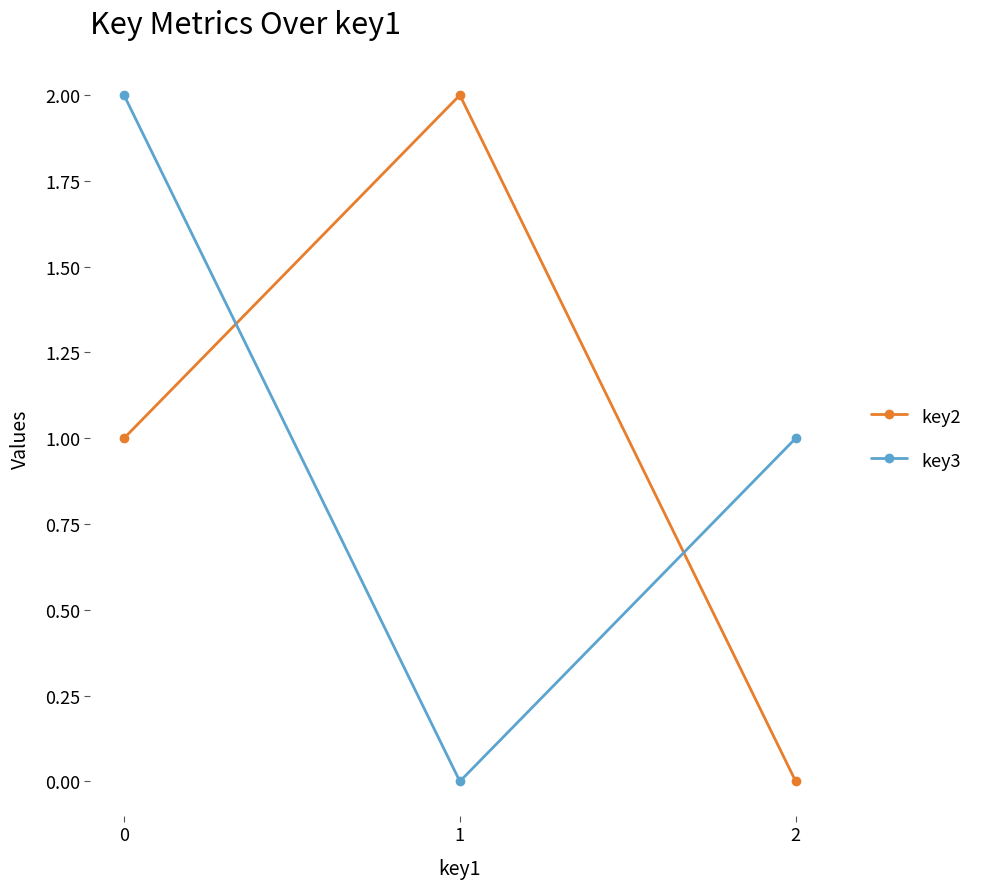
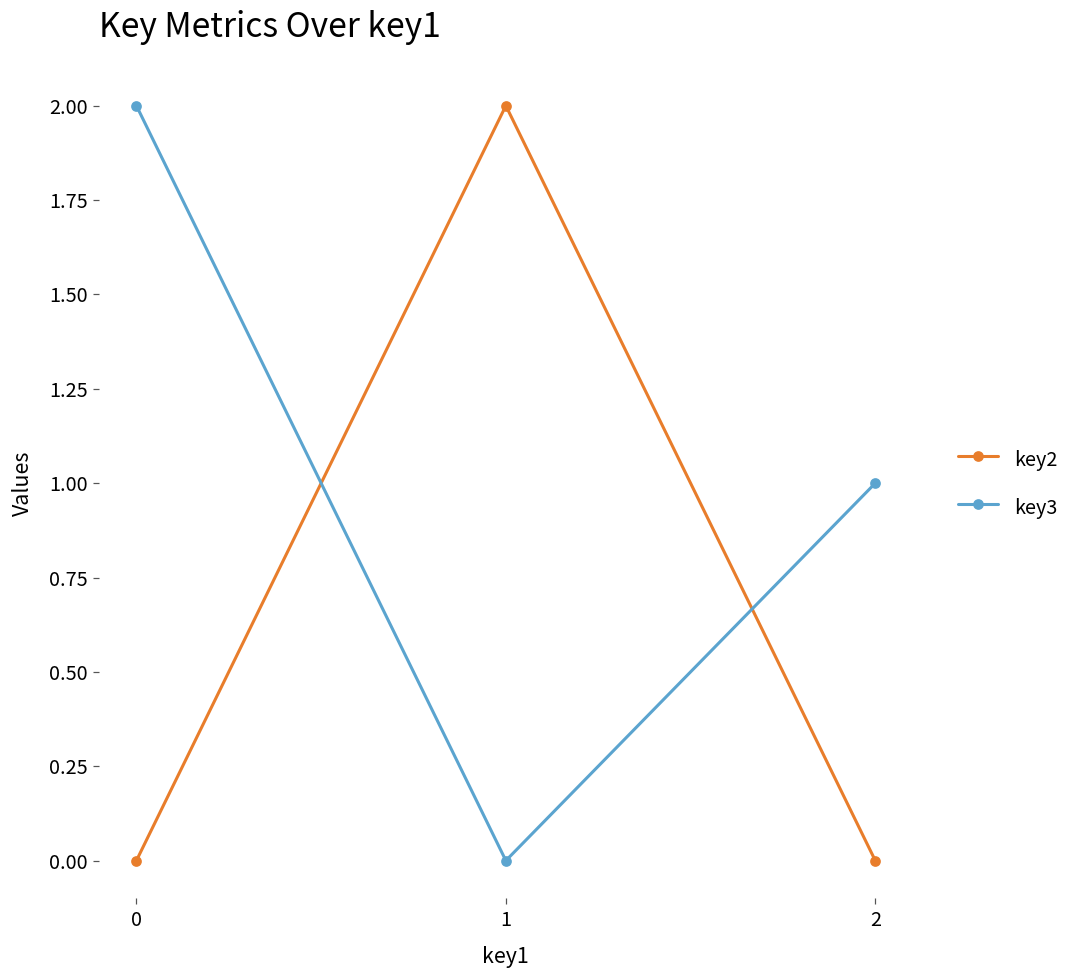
key2, 0: 1 -> 0
